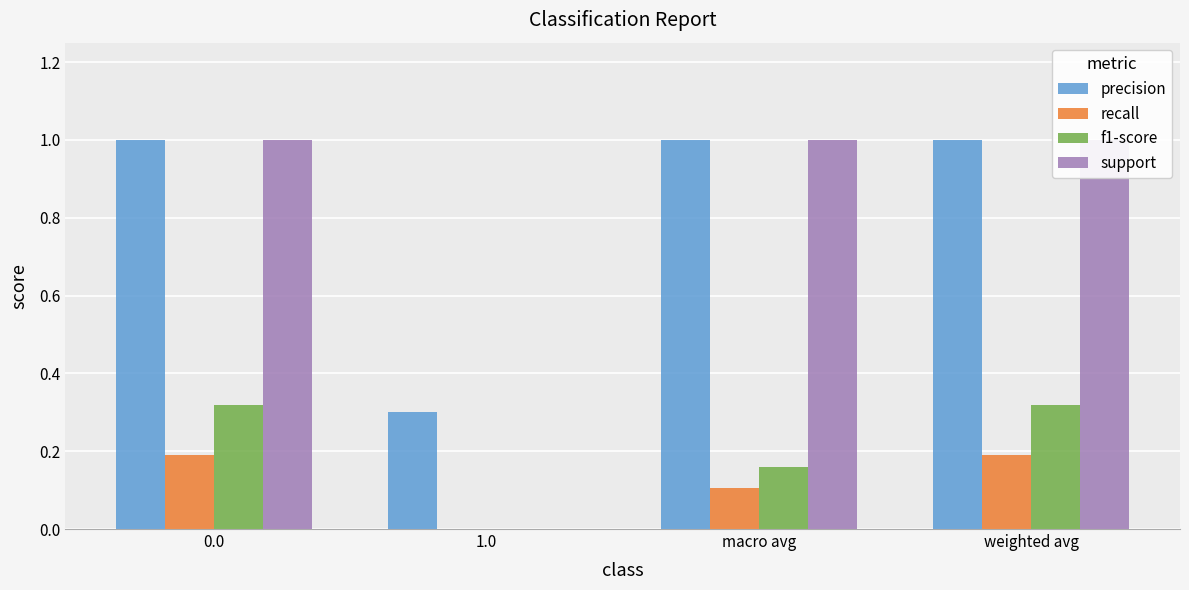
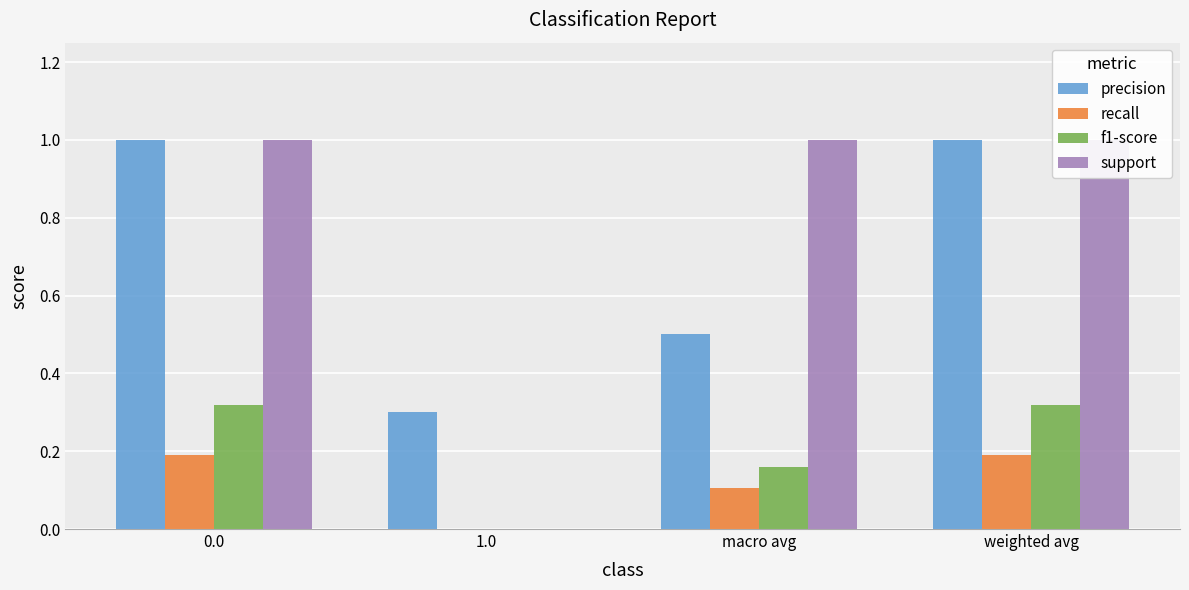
precision, macro avg: 1.0 -> 0.5
